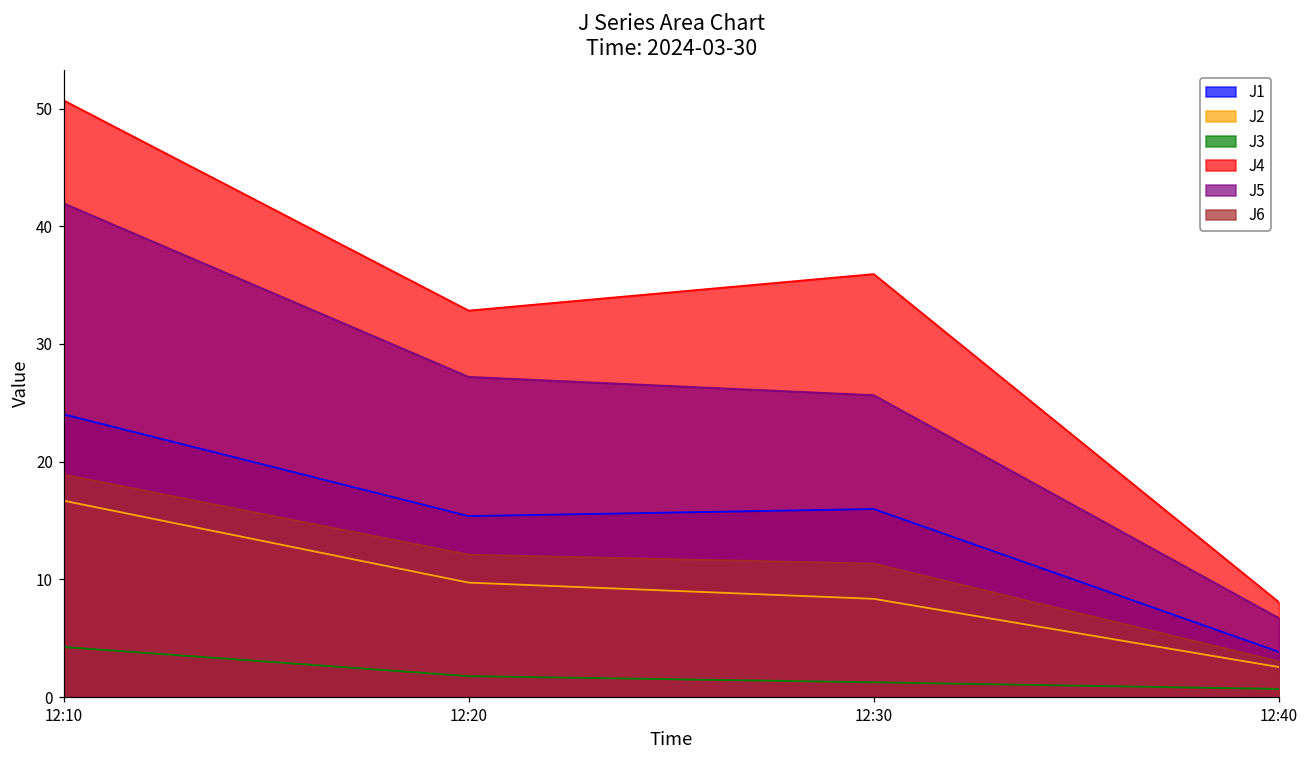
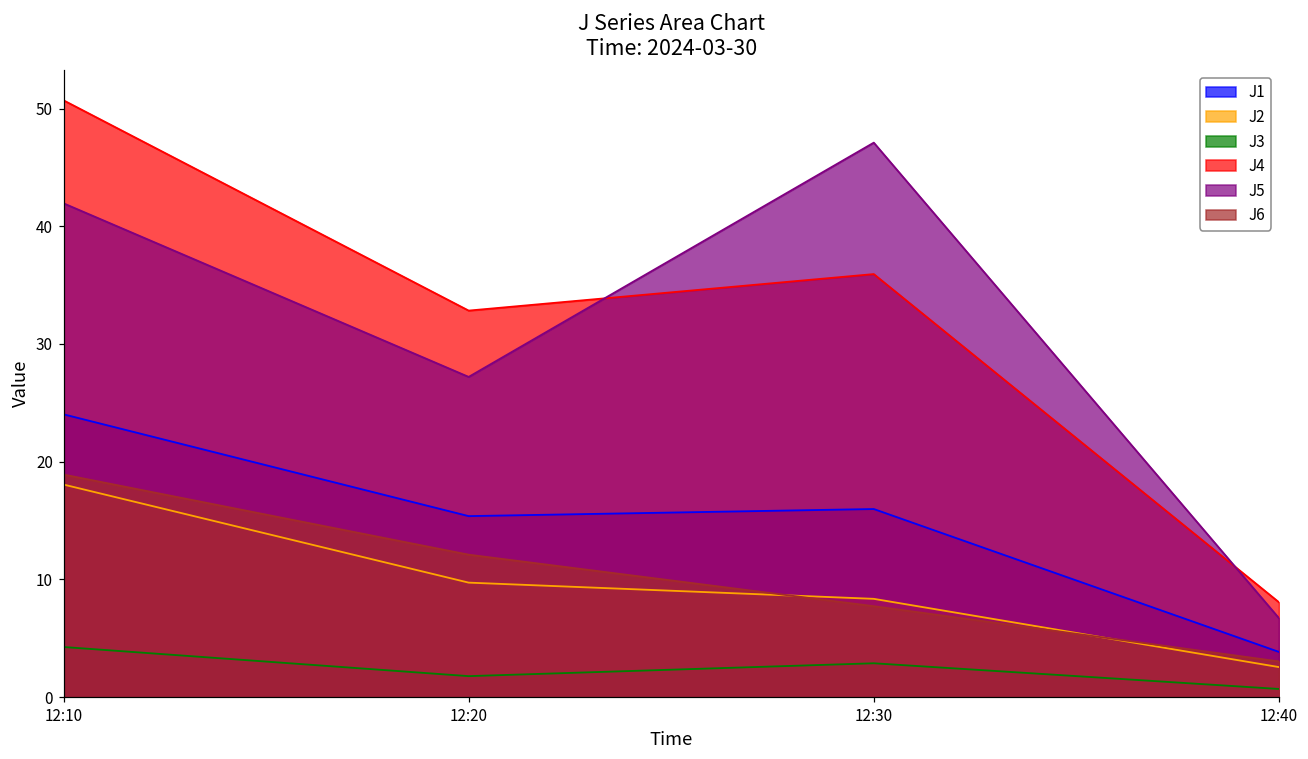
J2, 12:10: 16.7 -> 18.1
J3, 12:30: 1.3 -> 2.9
J5, 12:30: 25.6 -> 47.1
J6, 12:30: 11.3 -> 7.7
